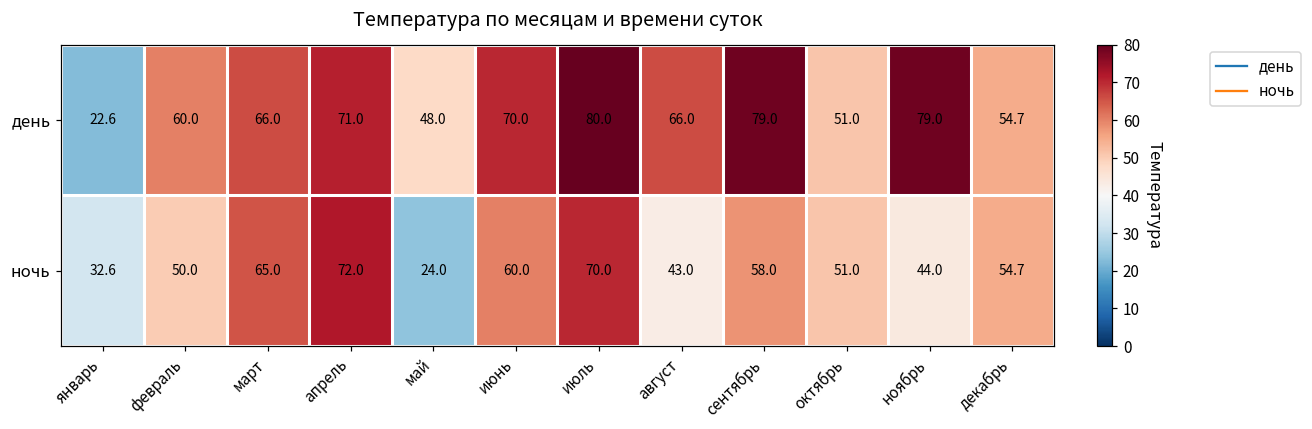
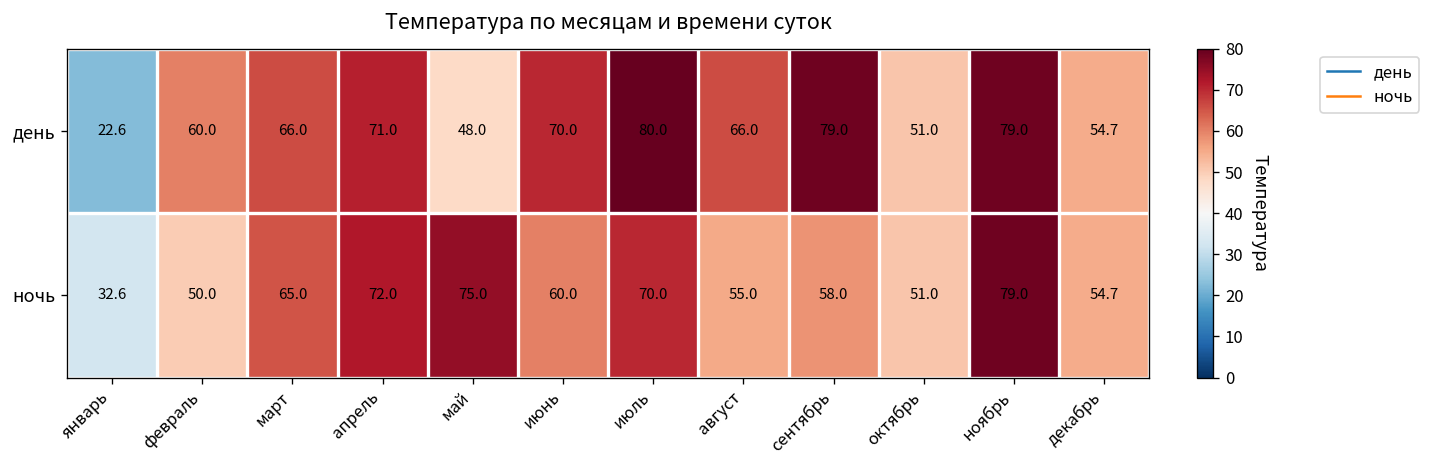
ночь, май: 24.0 -> 75.0
ночь, август: 43.0 -> 55.0
ночь, ноябрь: 44.0 -> 79.0
